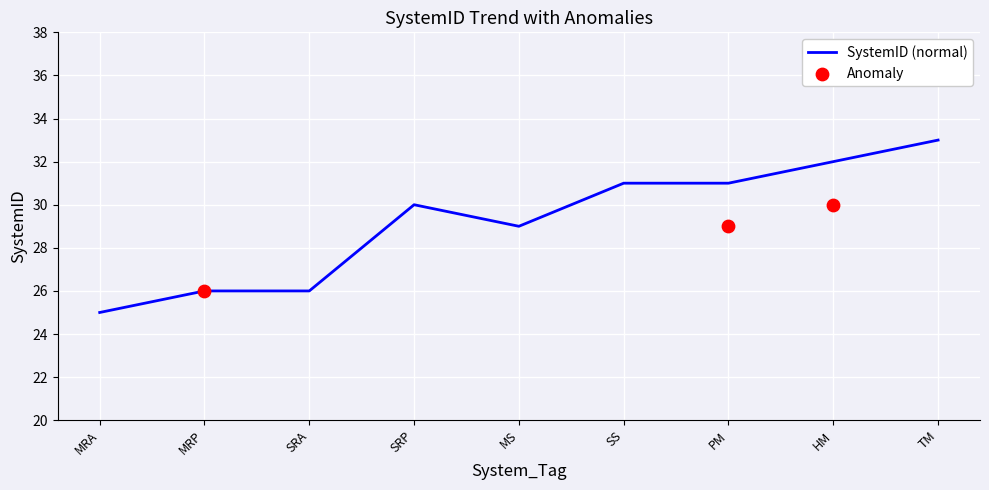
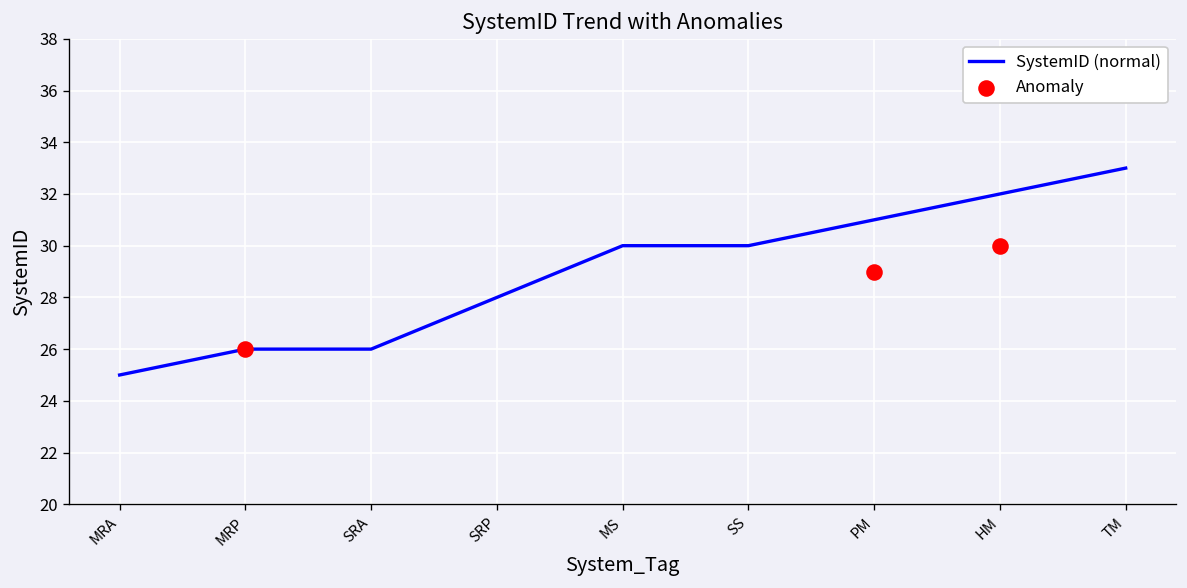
SystemID (normal), SRP: 30 -> 28
SystemID (normal), MS: 29 -> 30
SystemID (normal), SS: 31 -> 30
